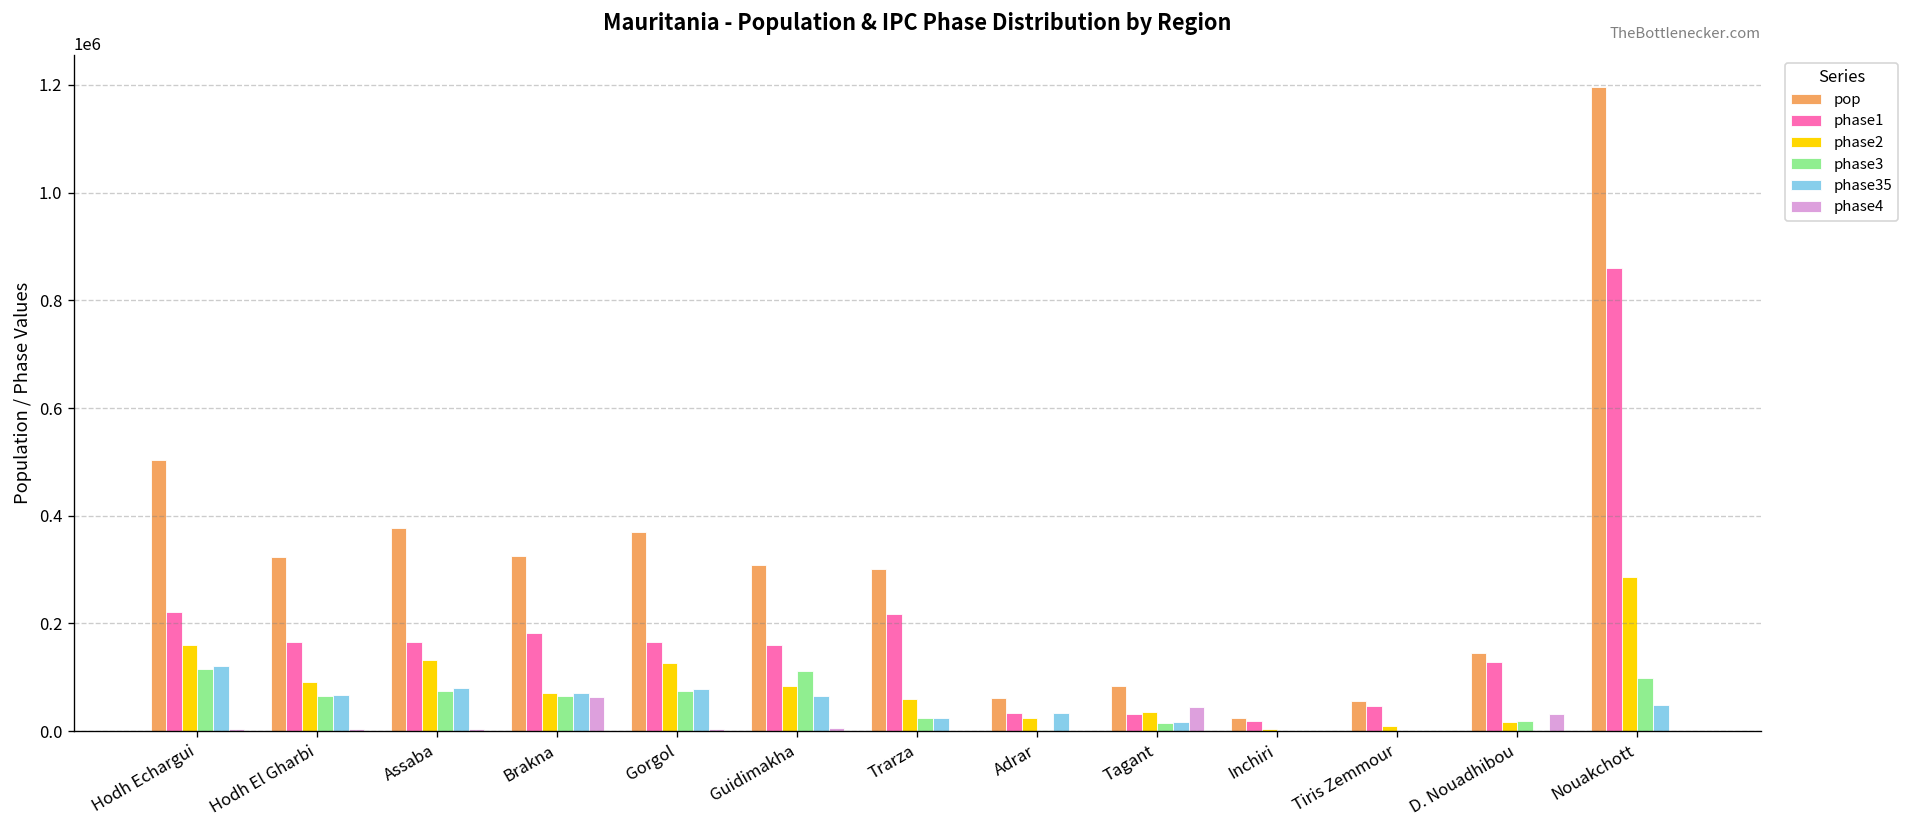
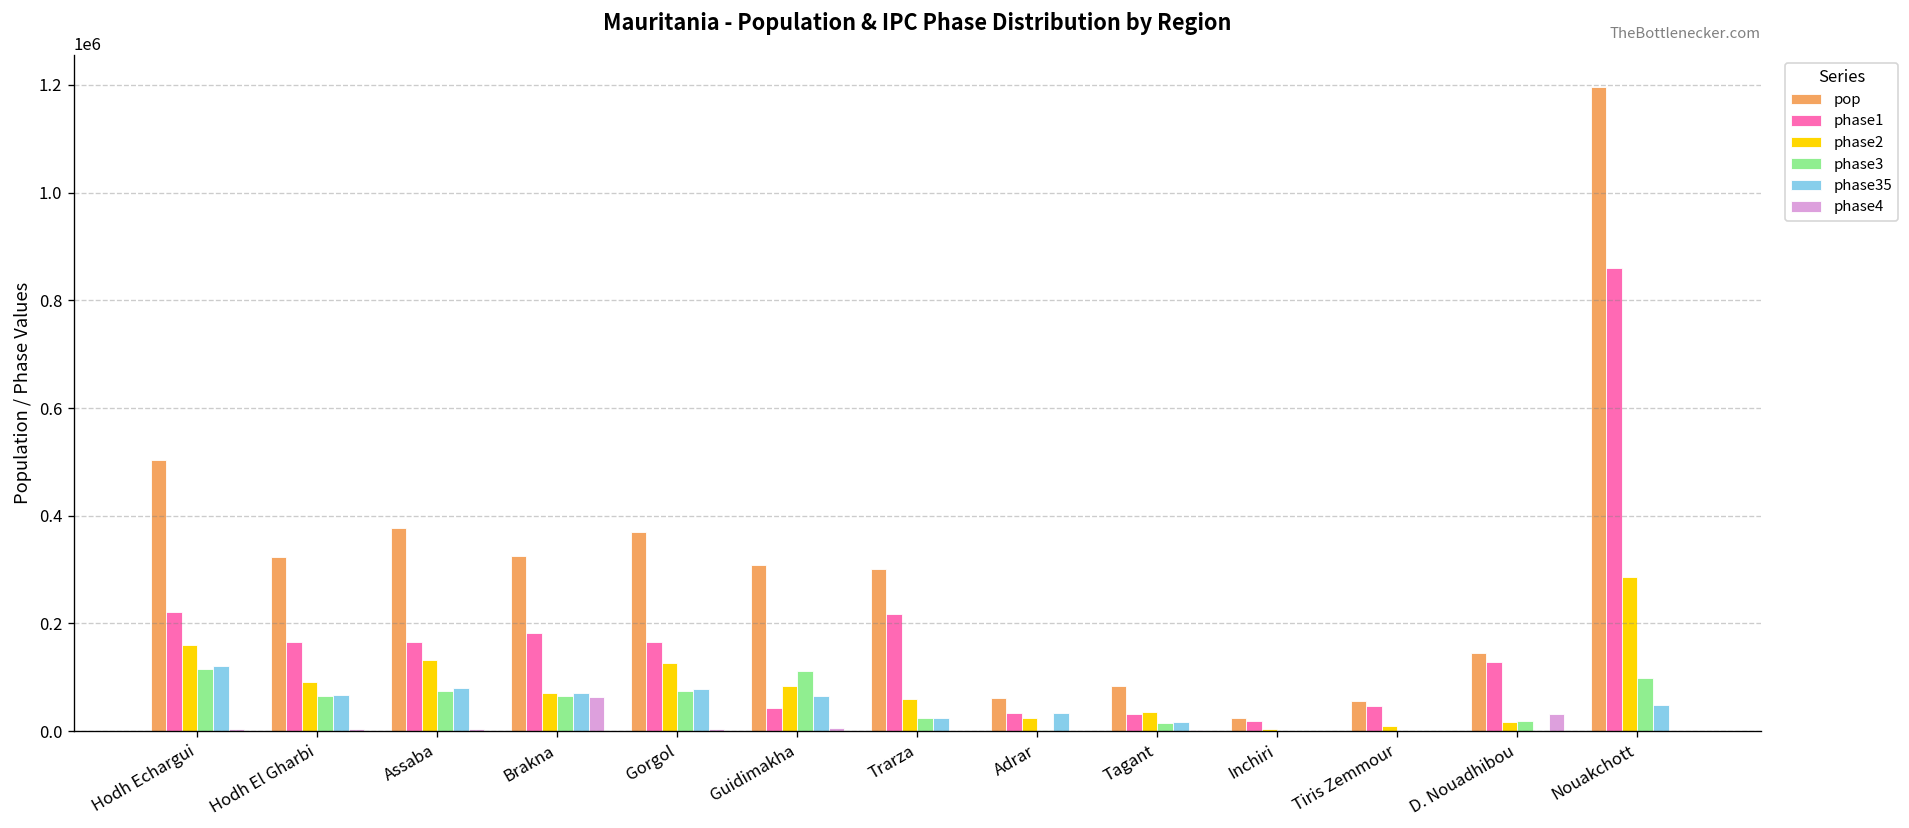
phase1, Guidimakha: 160000 -> 40000
phase4, Tagant: 40000 -> 0
